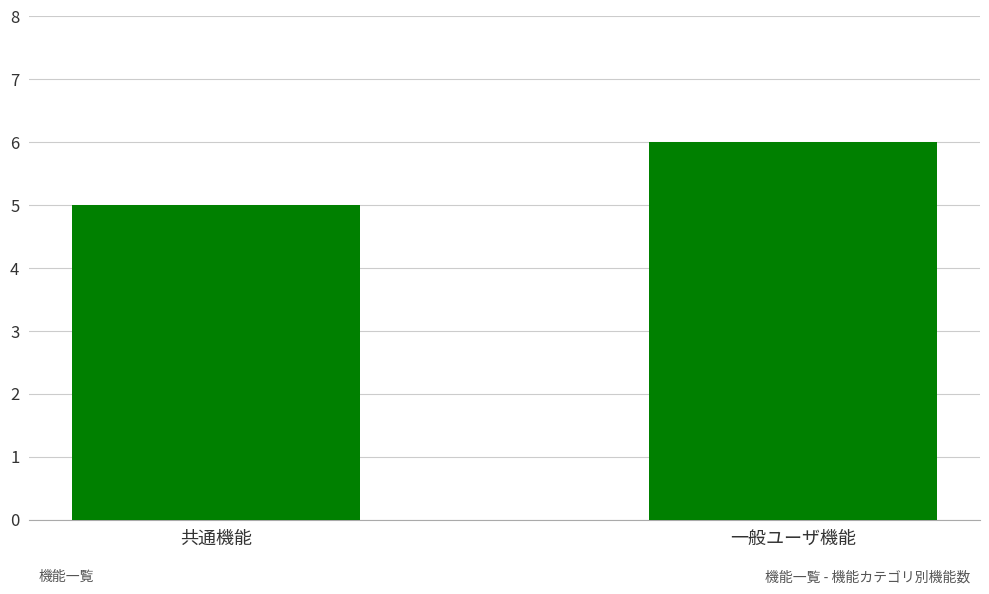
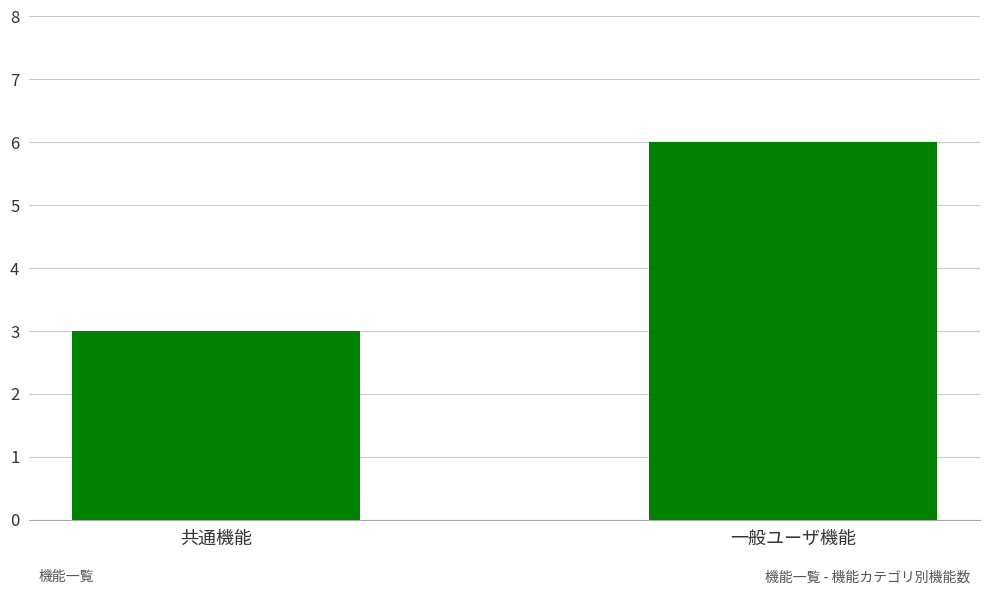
共通機能: 5 -> 3
